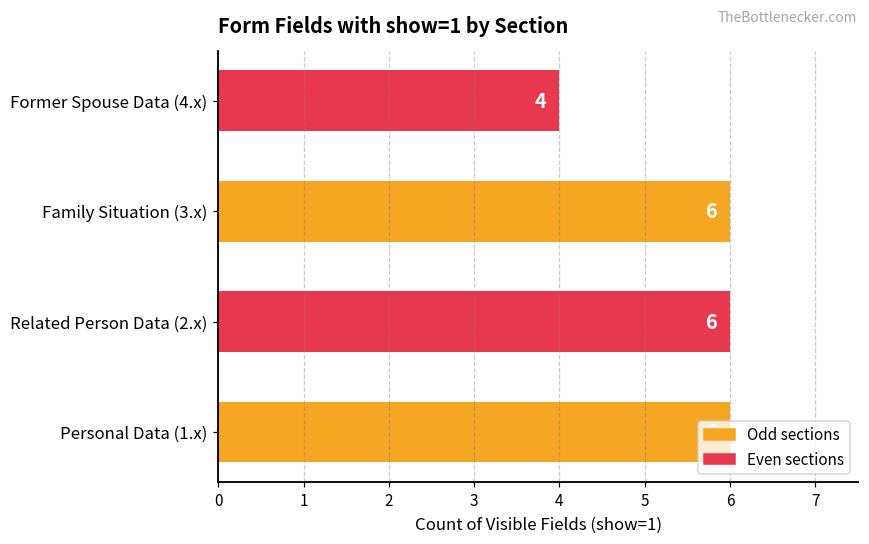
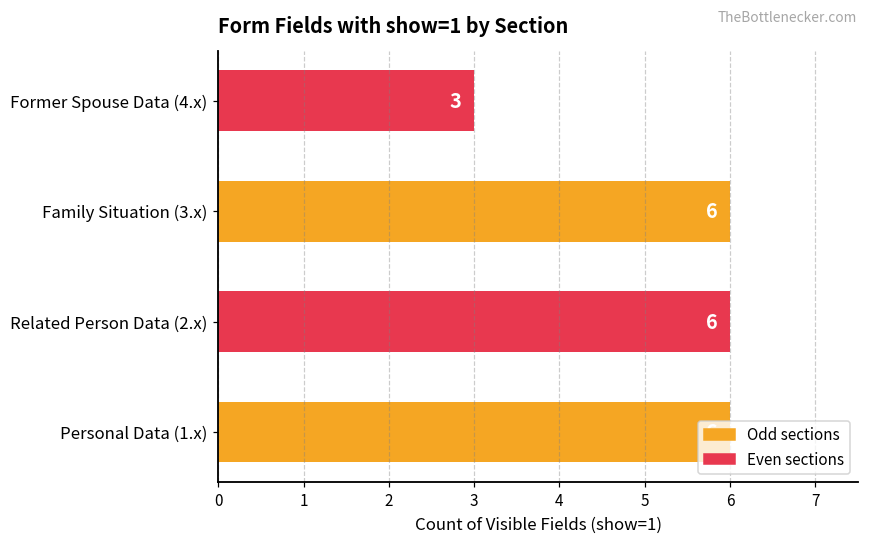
Former Spouse Data (4.x): 4 -> 3
